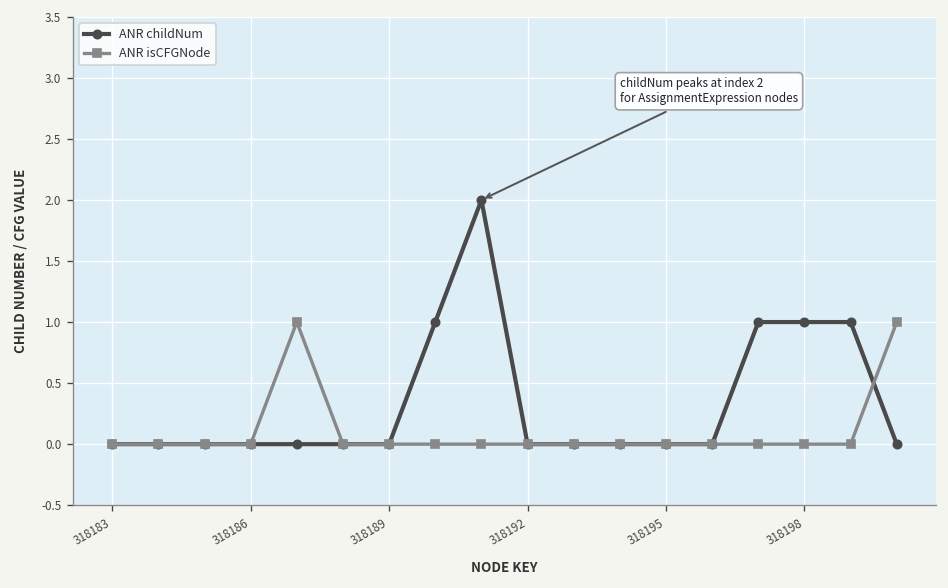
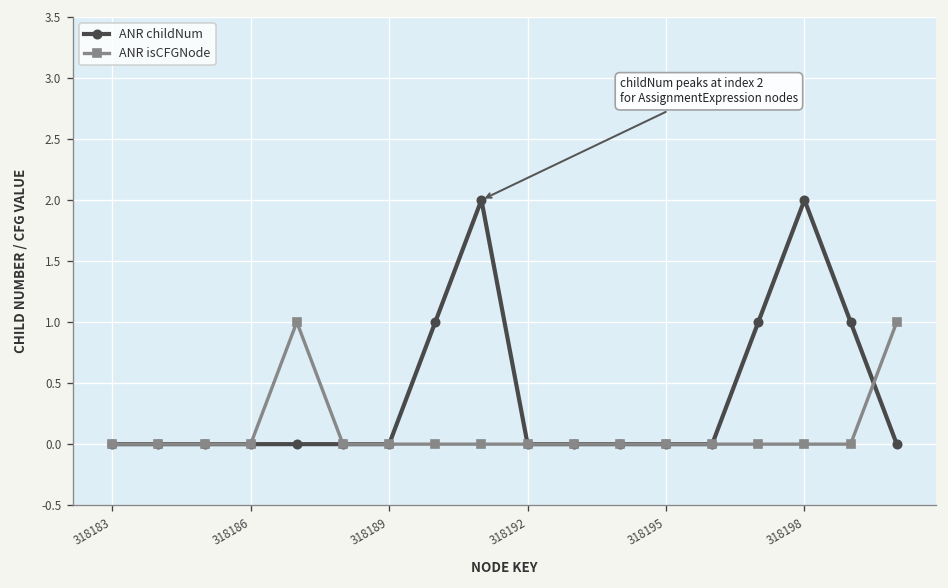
ANR childNum, 318198: 1 -> 2
